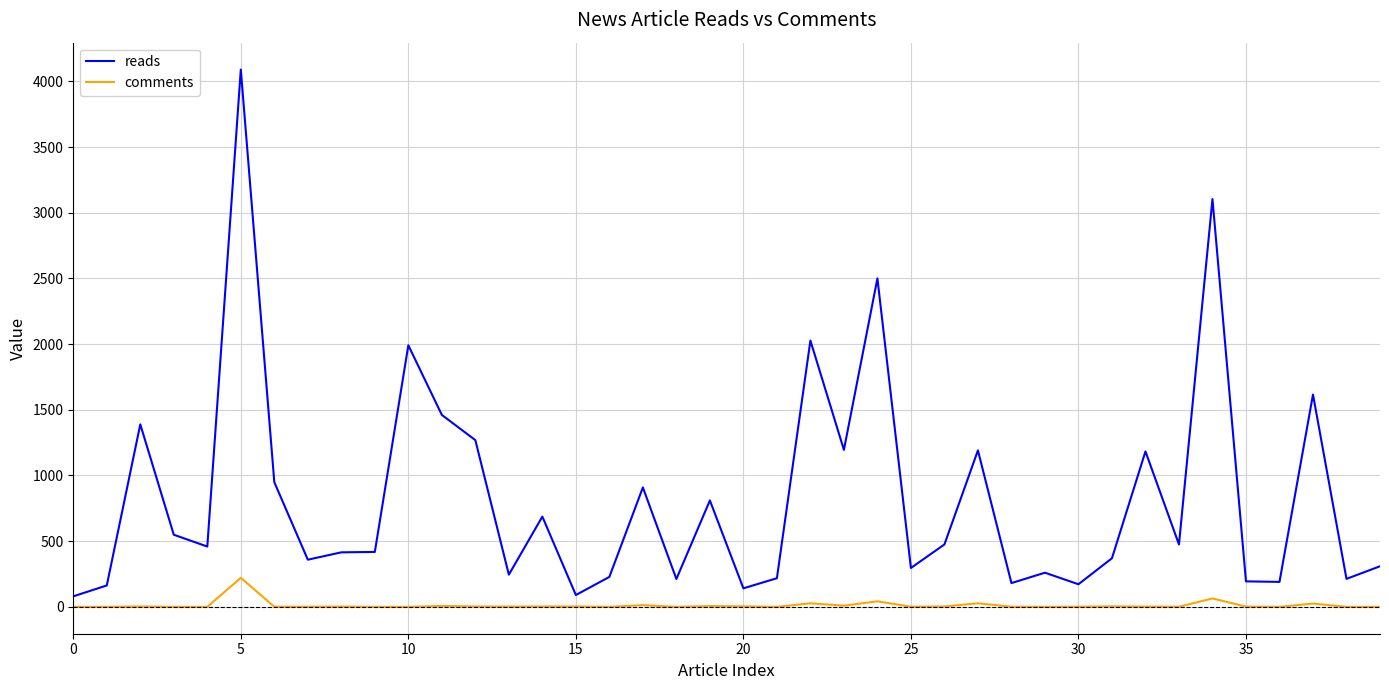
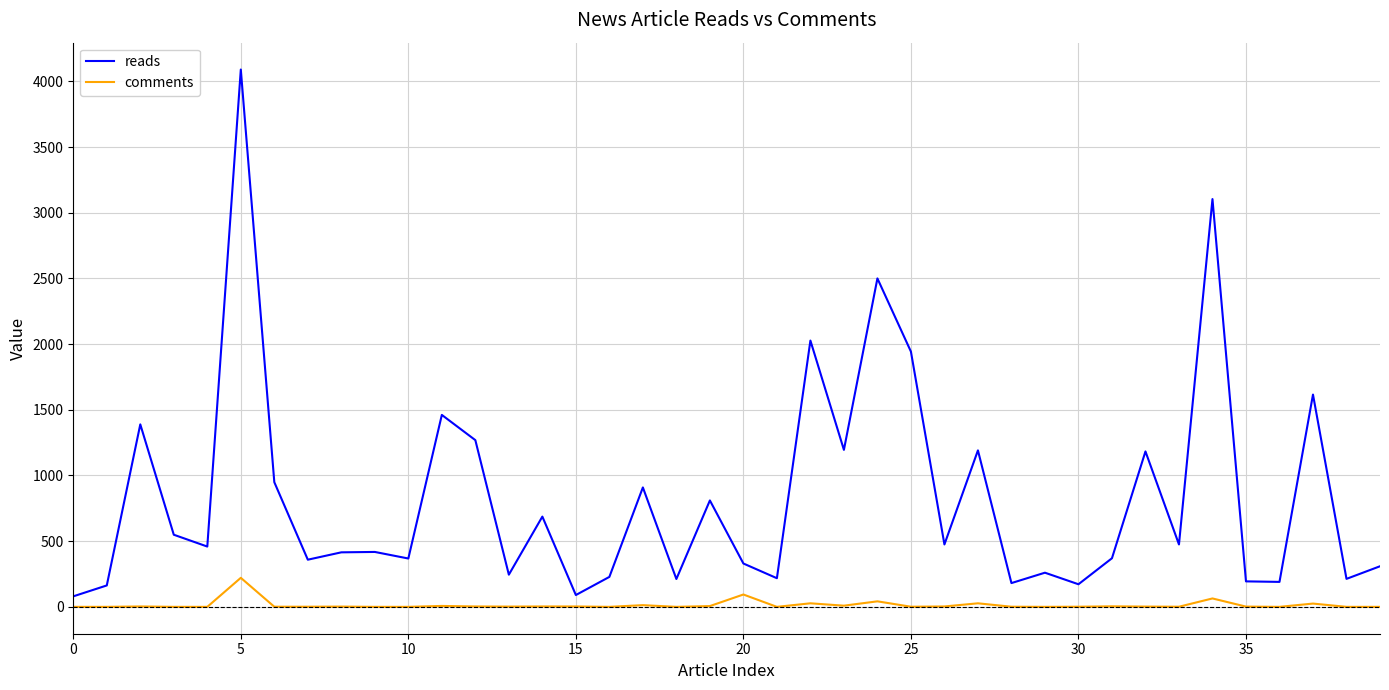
reads, 10: 1990 -> 370
reads, 20: 140 -> 330
comments, 20: 0 -> 90
reads, 25: 300 -> 1940
